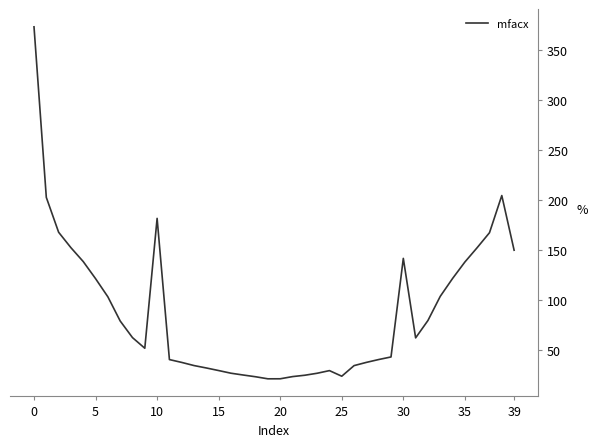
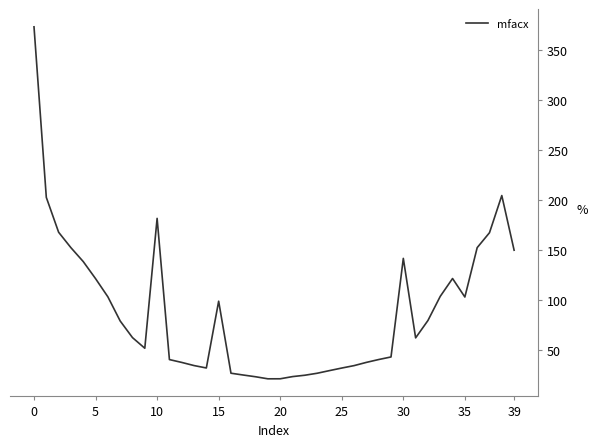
15: 30 -> 100
25: 20 -> 30
35: 140 -> 100
